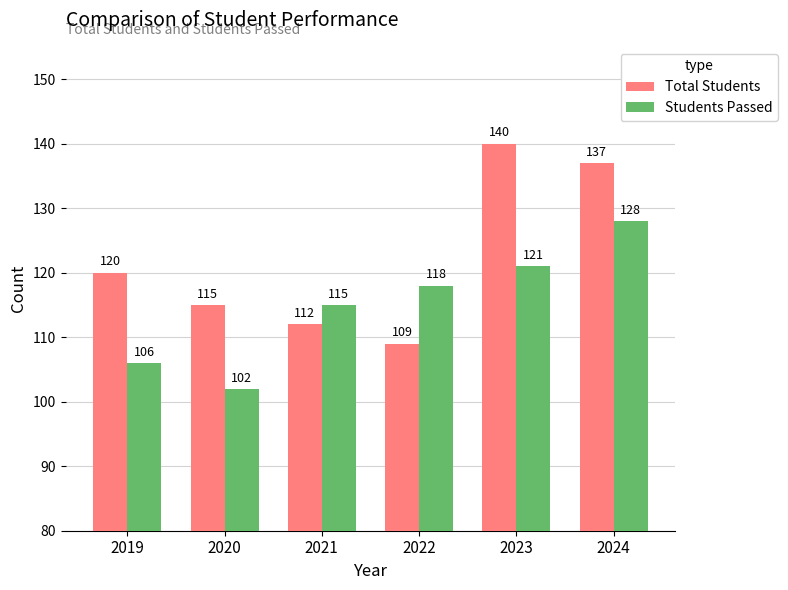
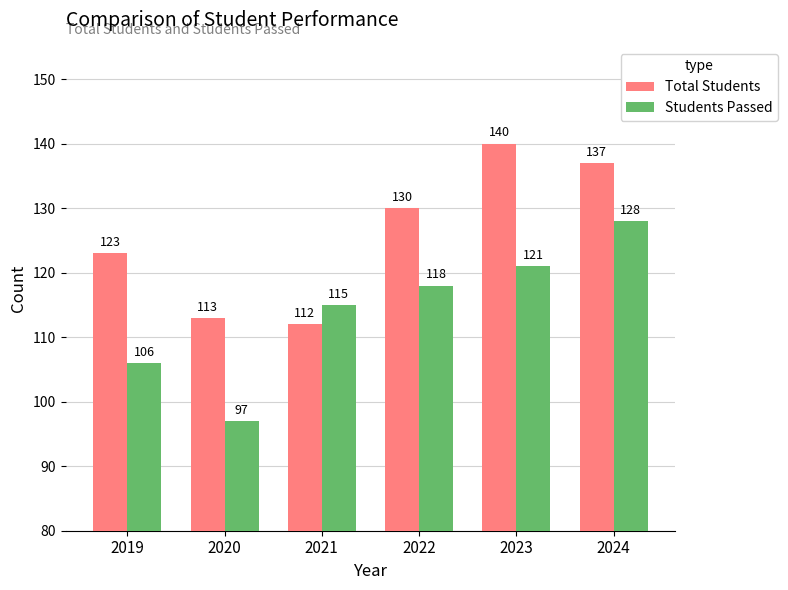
Total Students, 2019: 120 -> 123
Total Students, 2020: 115 -> 113
Students Passed, 2020: 102 -> 97
Total Students, 2022: 109 -> 130
